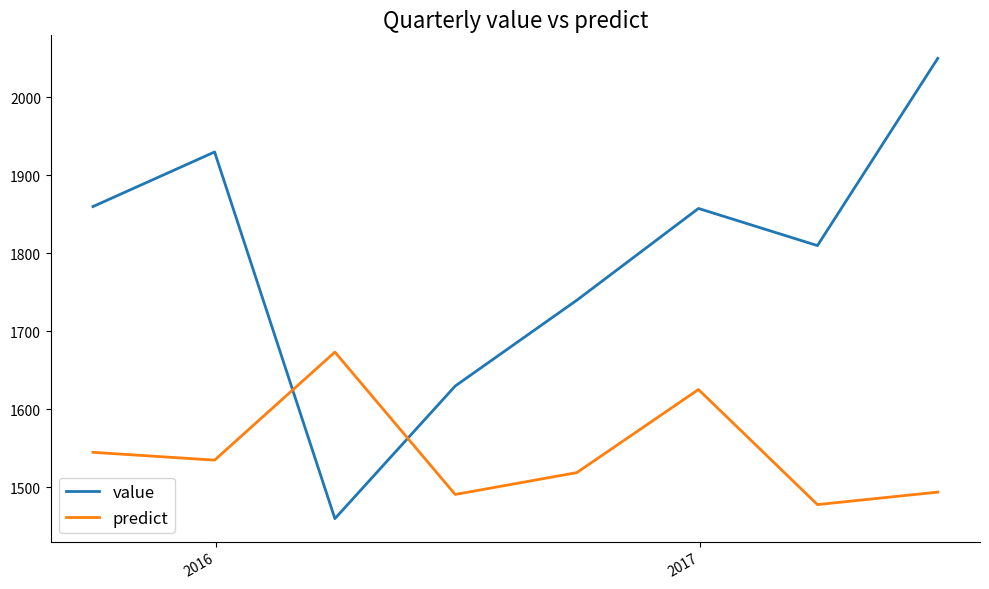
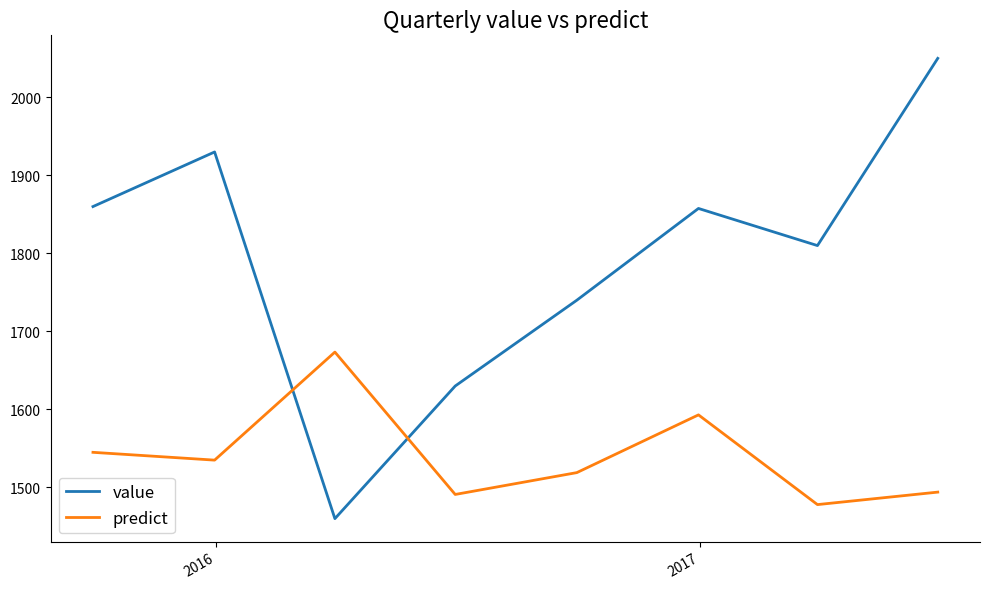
predict, 2017: 1630 -> 1590
